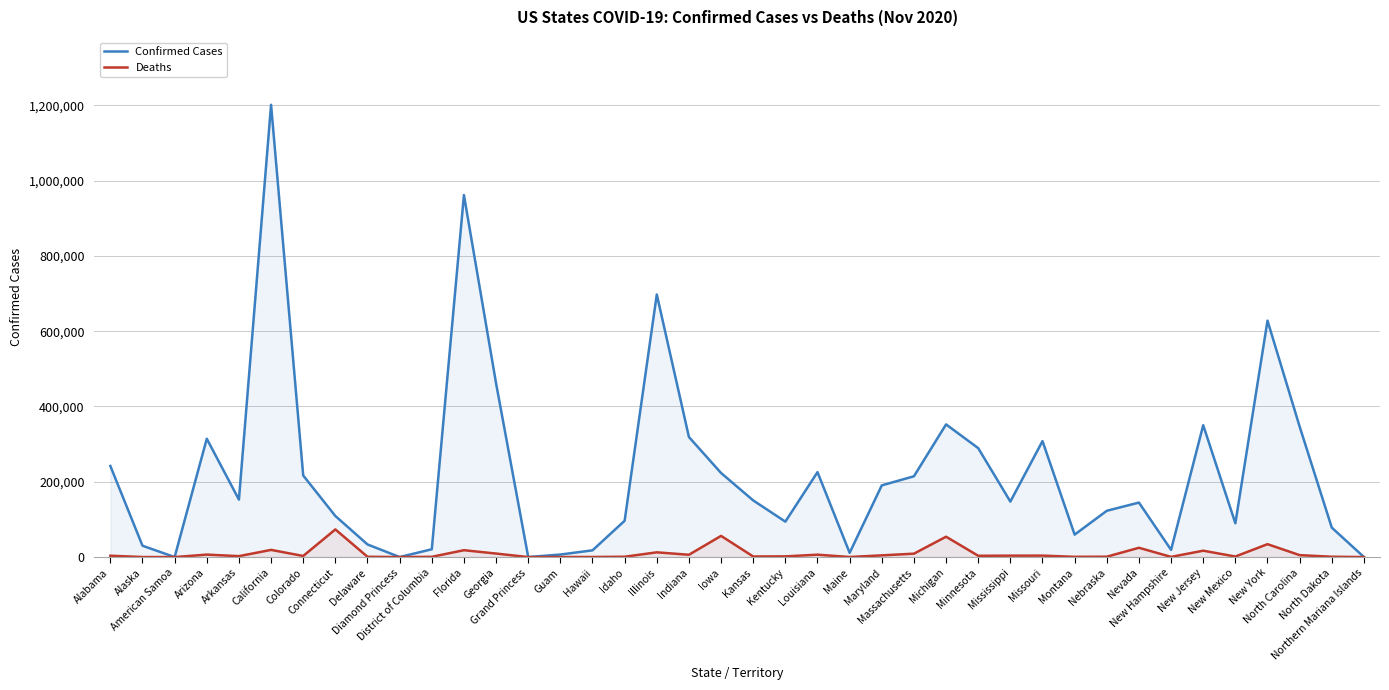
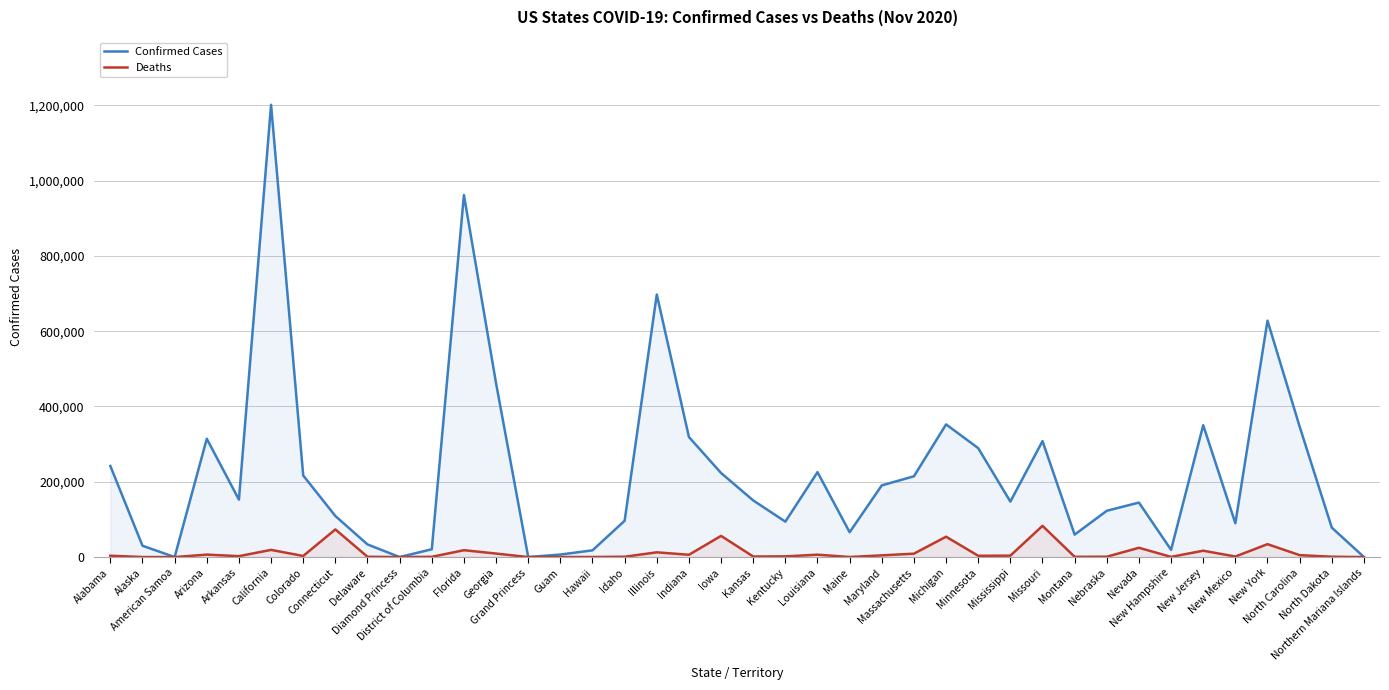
Confirmed Cases, Maine: 10,000 -> 70,000
Deaths, Missouri: 0 -> 80,000
